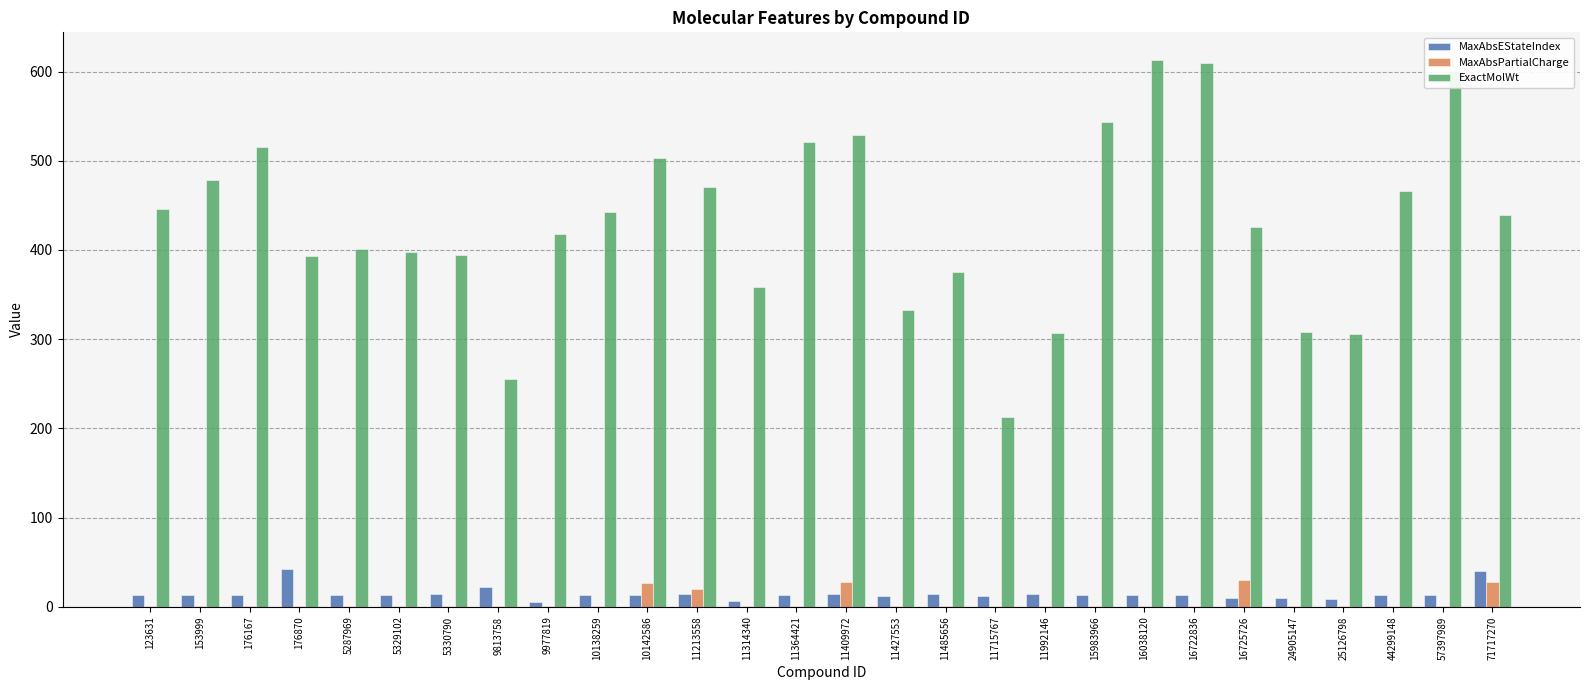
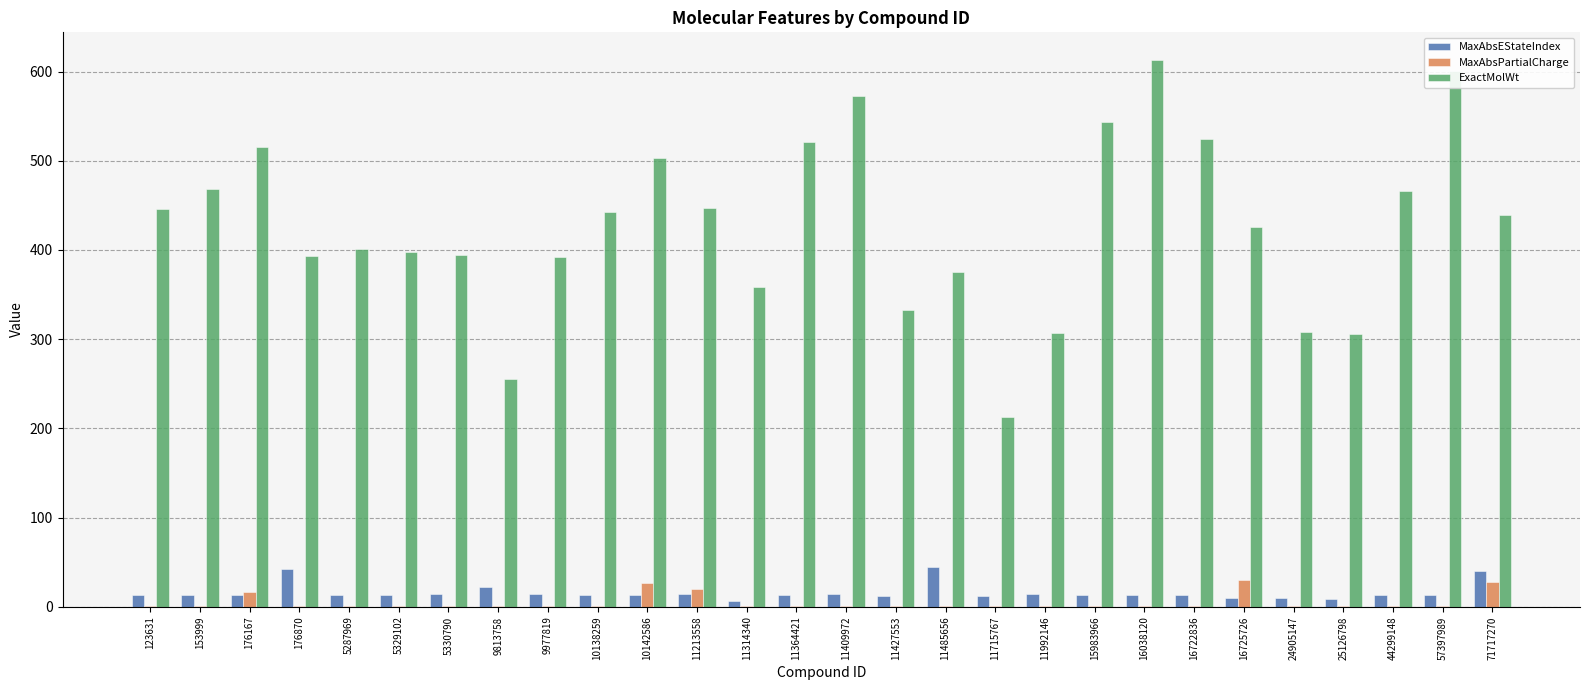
ExactMolWt, 153999: 480 -> 470
MaxAbsPartialCharge, 176167: 0 -> 20
MaxAbsEStateIndex, 9977819: 5 -> 14
ExactMolWt, 9977819: 420 -> 390
ExactMolWt, 11213558: 470 -> 450
MaxAbsPartialCharge, 11409972: 30 -> 0
ExactMolWt, 11409972: 530 -> 570
MaxAbsEStateIndex, 11485656: 10 -> 40
ExactMolWt, 16722836: 610 -> 520
